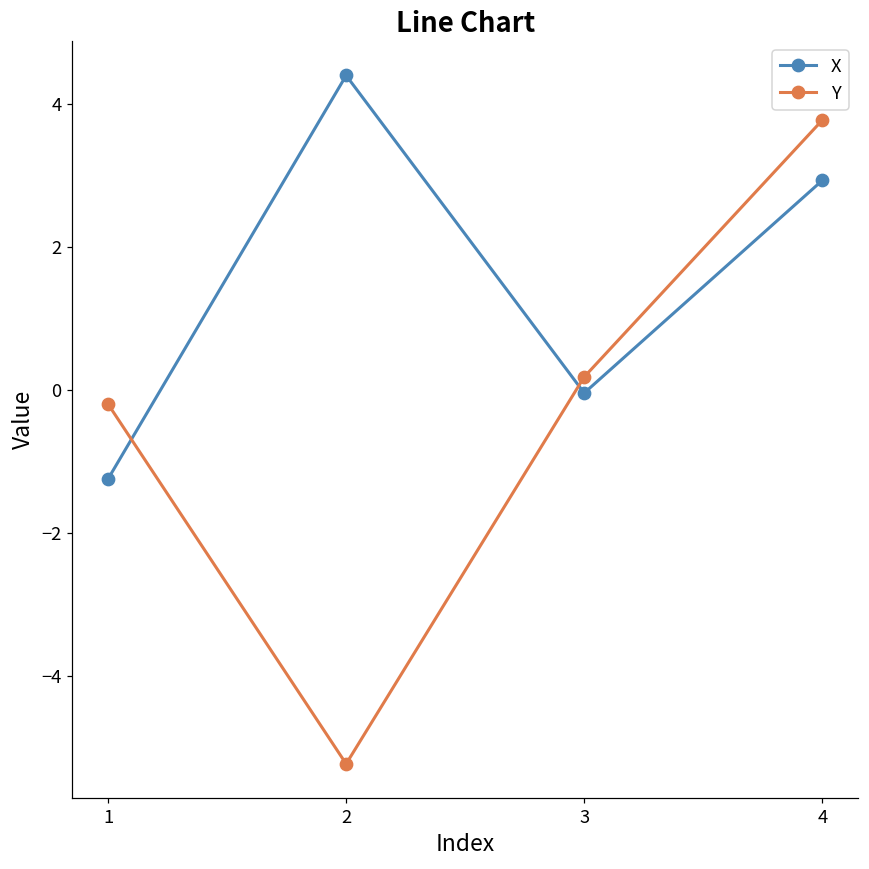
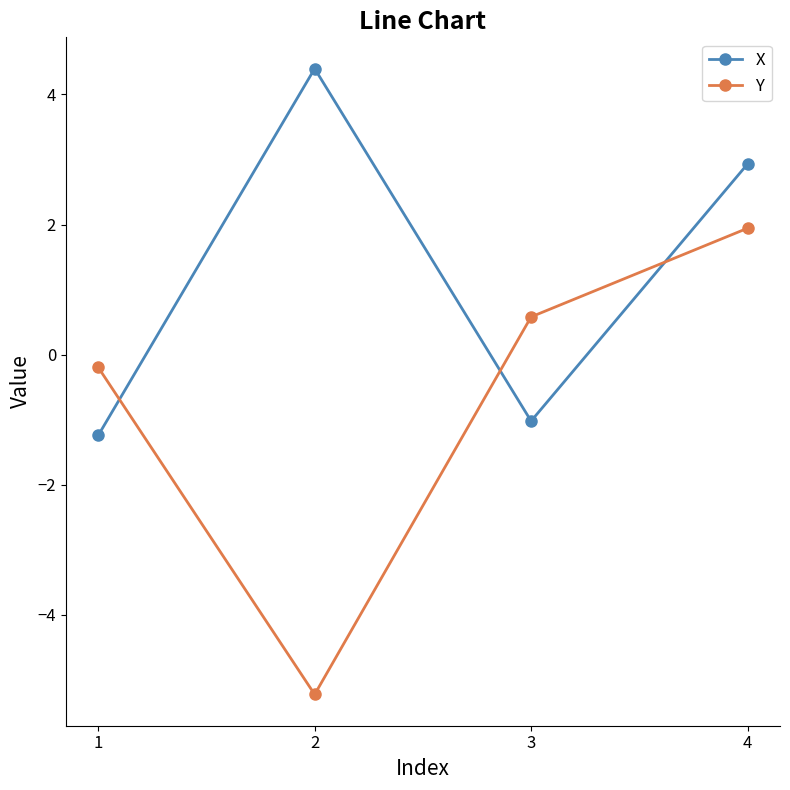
X, 3: 0.0 -> -1.0
Y, 3: 0.2 -> 0.6
Y, 4: 3.8 -> 1.9
